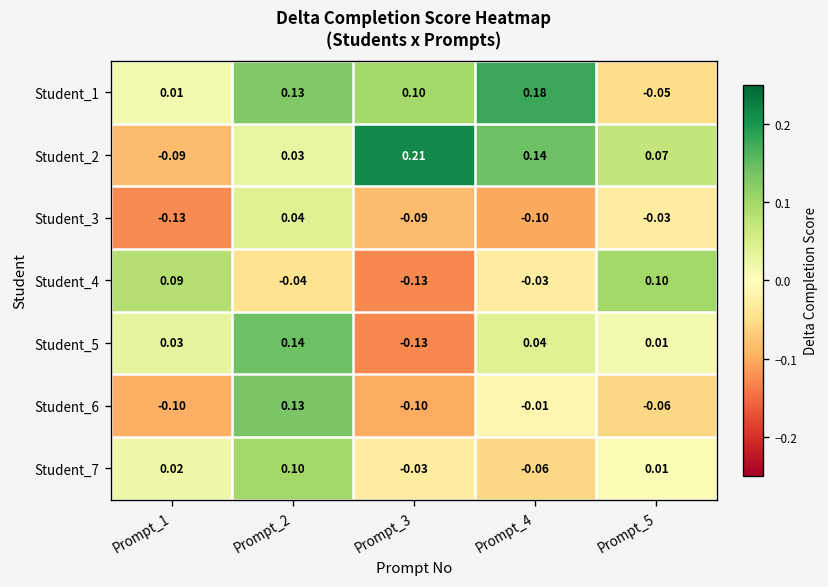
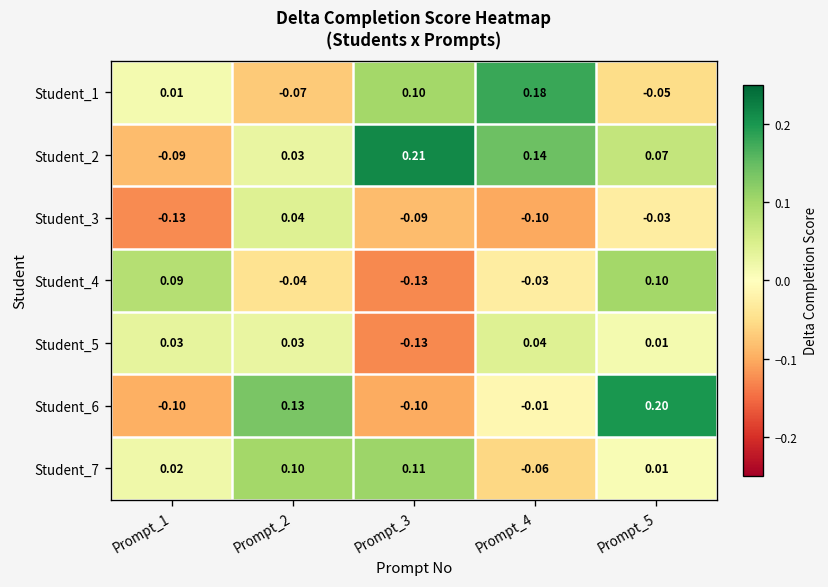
Student_1, Prompt_2: 0.13 -> -0.07
Student_5, Prompt_2: 0.14 -> 0.03
Student_6, Prompt_5: -0.06 -> 0.20
Student_7, Prompt_3: -0.03 -> 0.11
